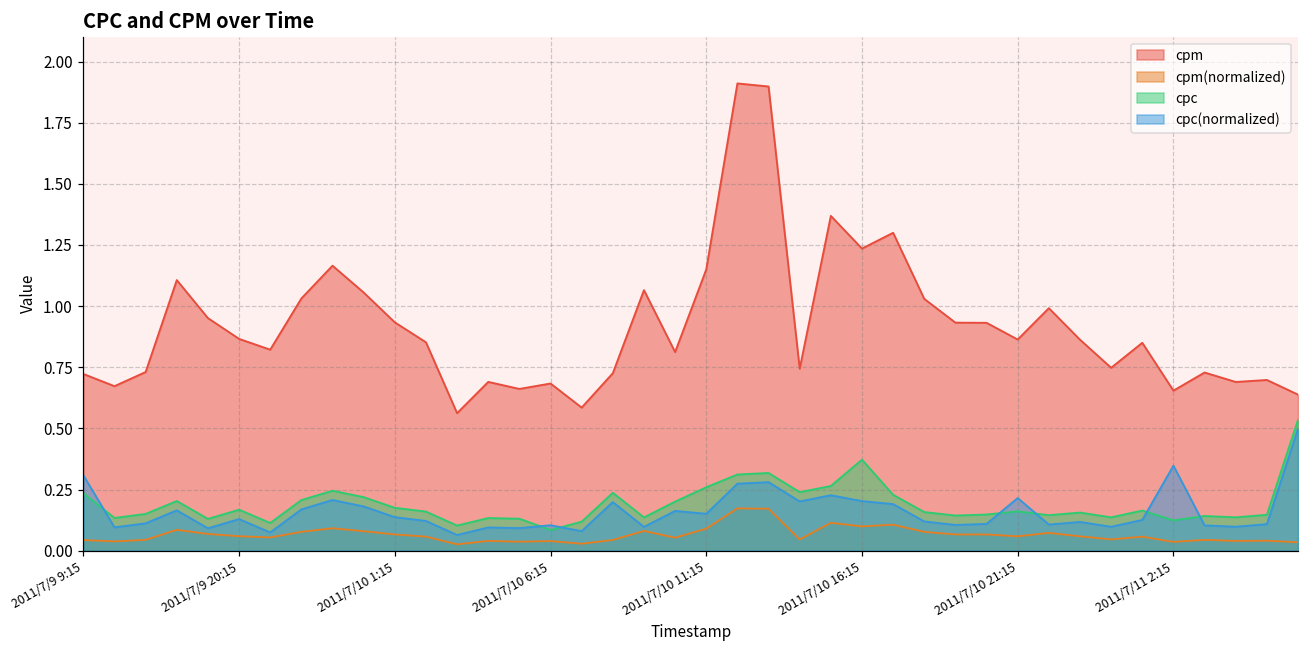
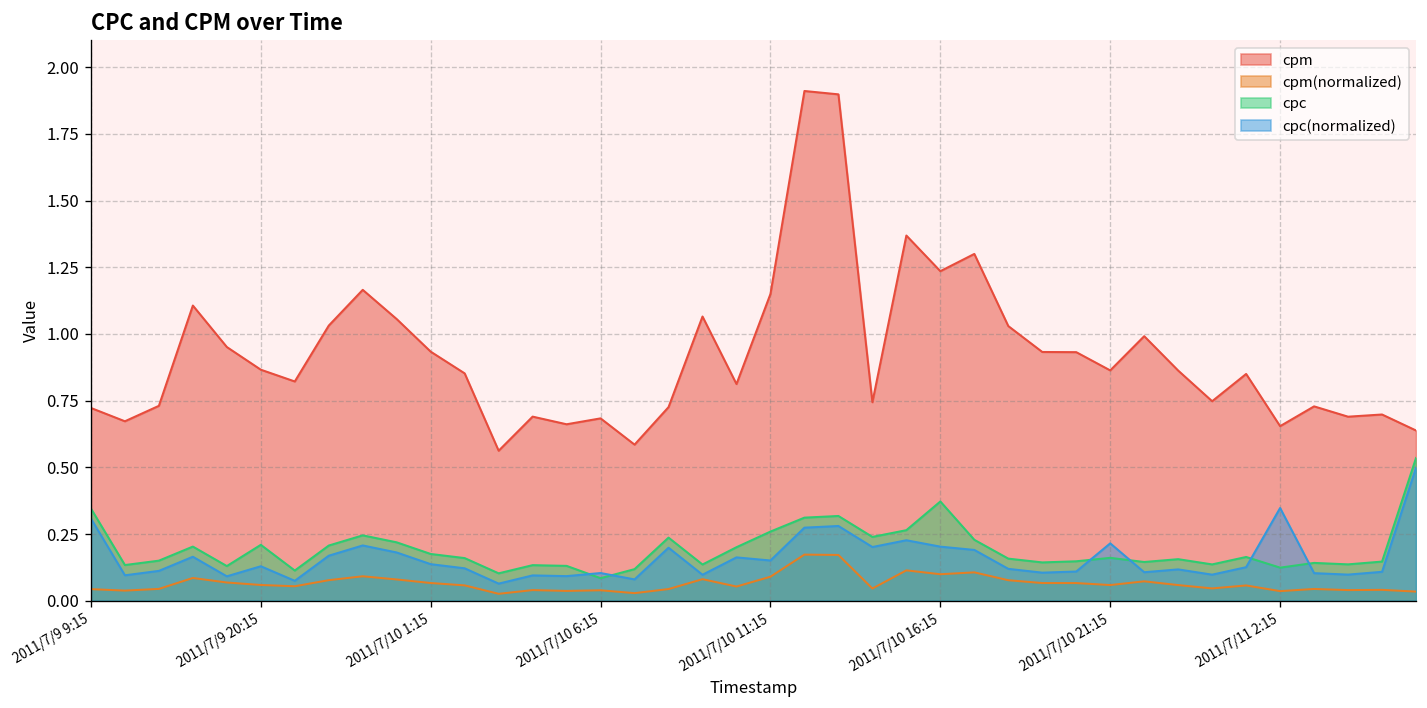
cpc, 2011/7/9 9:15: 0.23 -> 0.35
cpc, 2011/7/9 20:15: 0.17 -> 0.21
